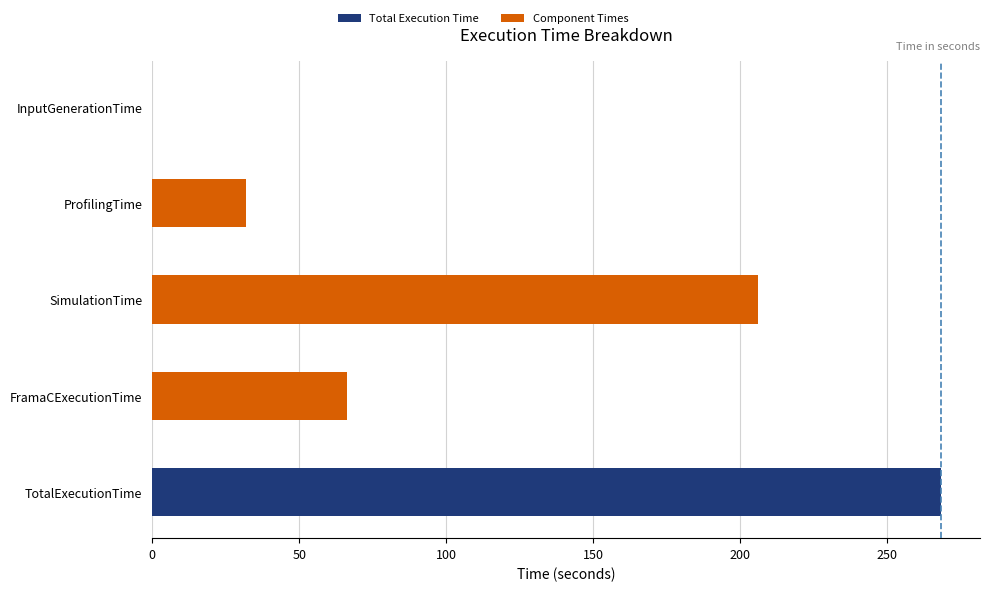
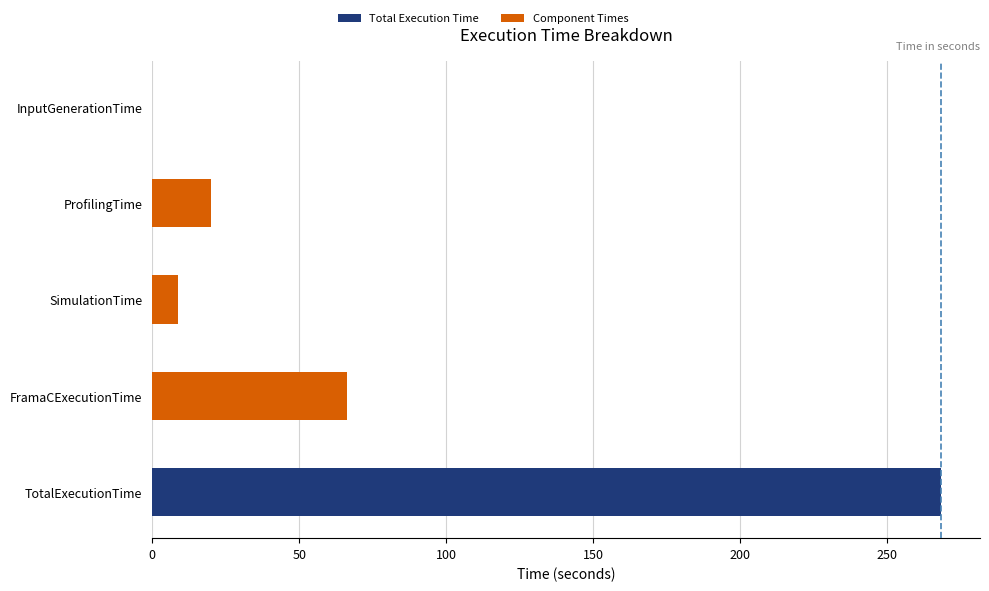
ProfilingTime: 32 -> 20
SimulationTime: 206 -> 9
